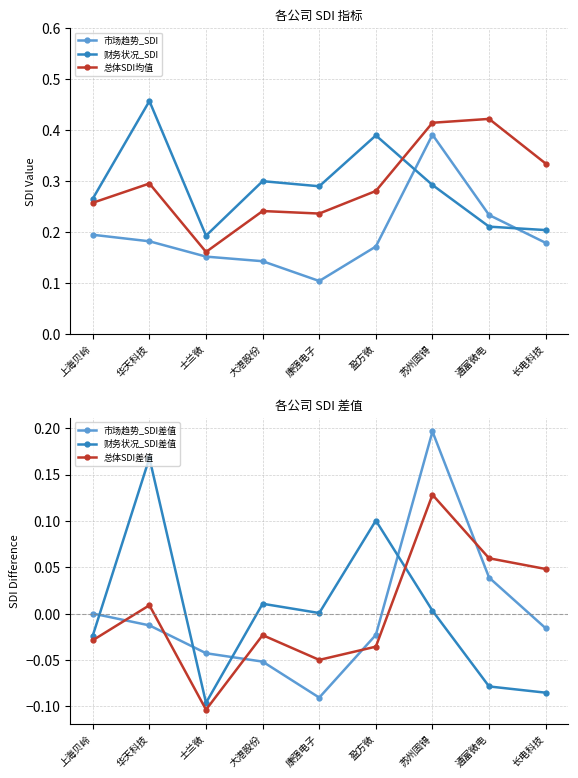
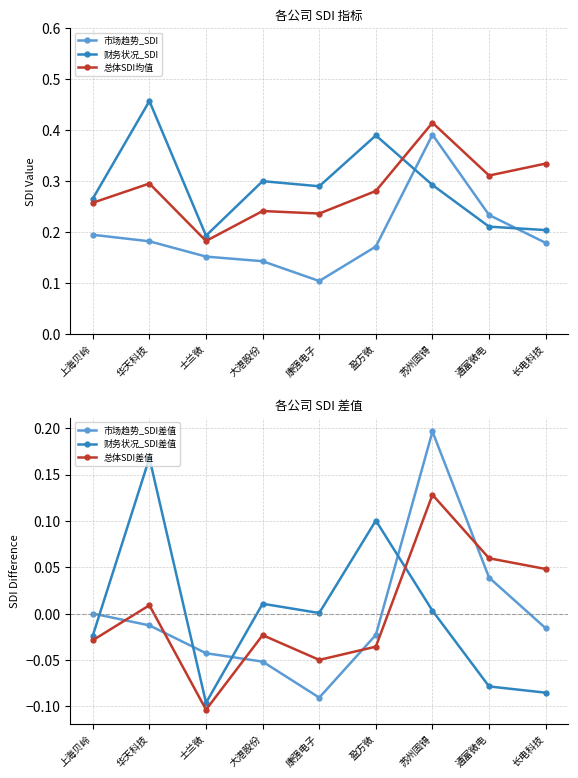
各公司 SDI 指标, 总体SDI均值, 士兰微: 0.16 -> 0.18
各公司 SDI 指标, 总体SDI均值, 通富微电: 0.42 -> 0.31
